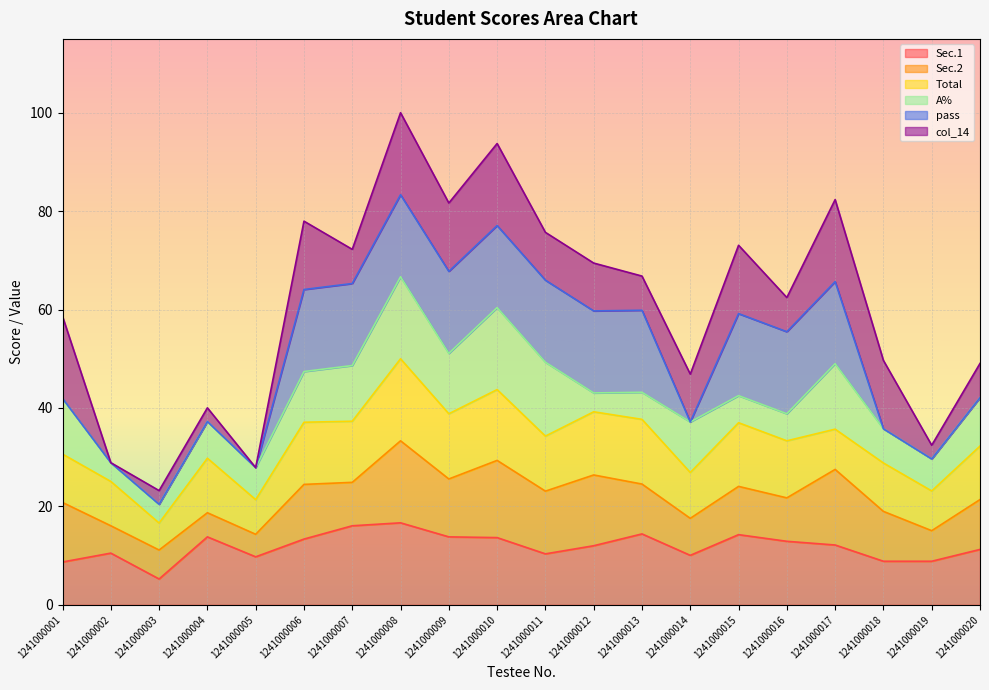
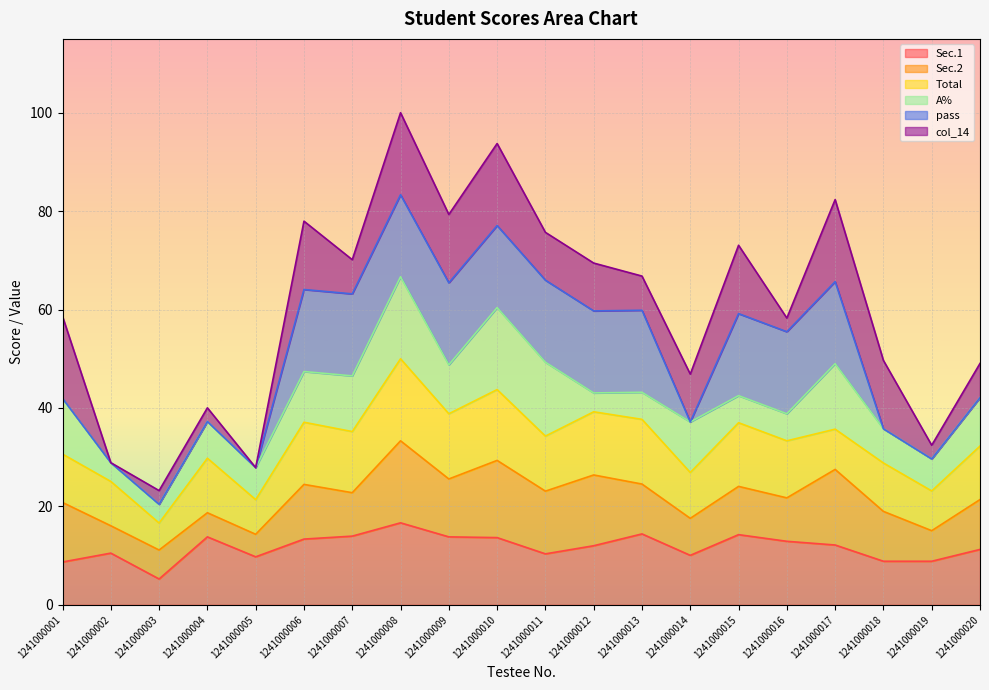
Sec.1, 1241000007: 16 -> 14
A%, 1241000009: 12 -> 10
col_14, 1241000016: 7 -> 3
